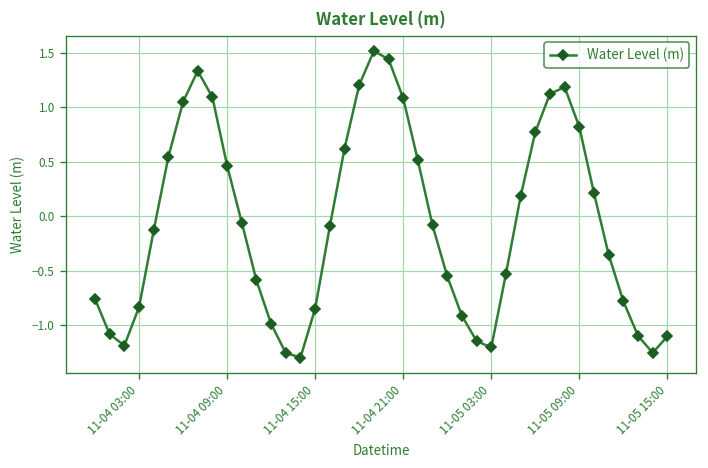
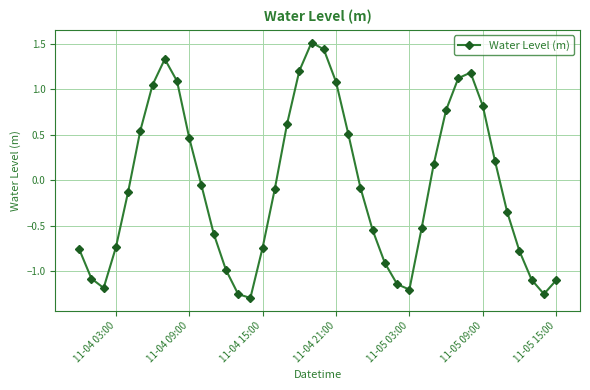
11-04 03:00: -0.8 -> -0.7
11-04 15:00: -0.8 -> -0.7
